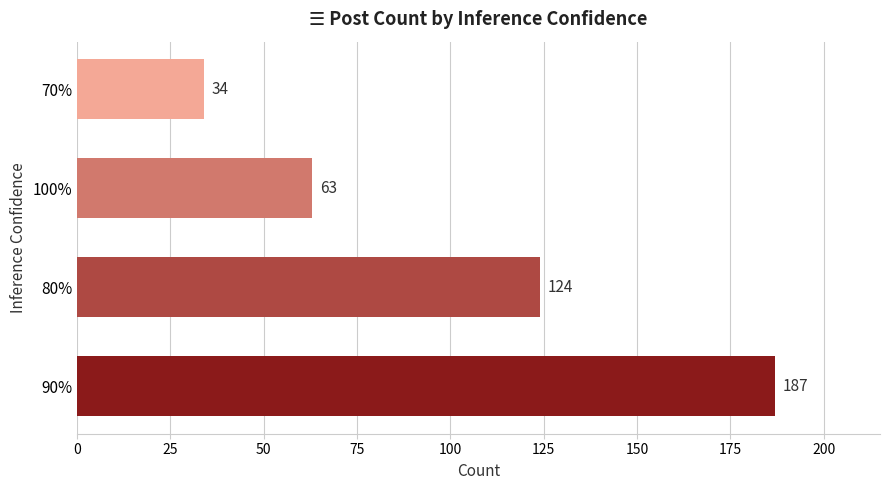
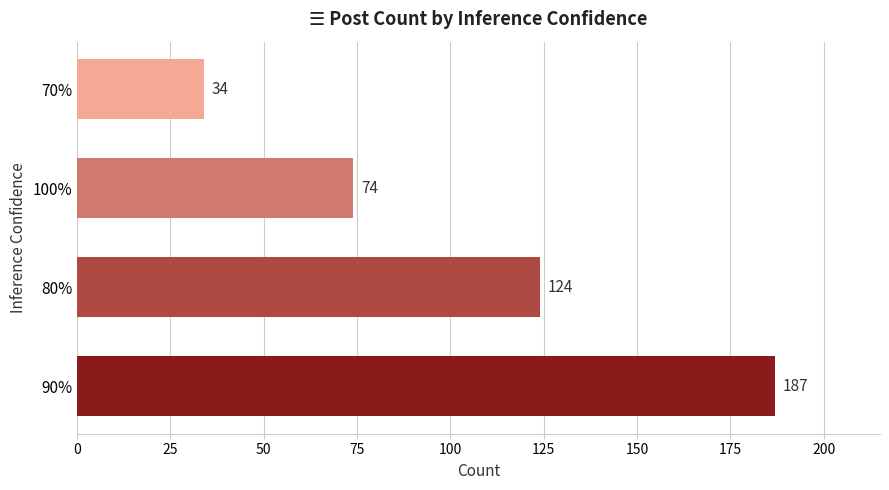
100%: 63 -> 74
